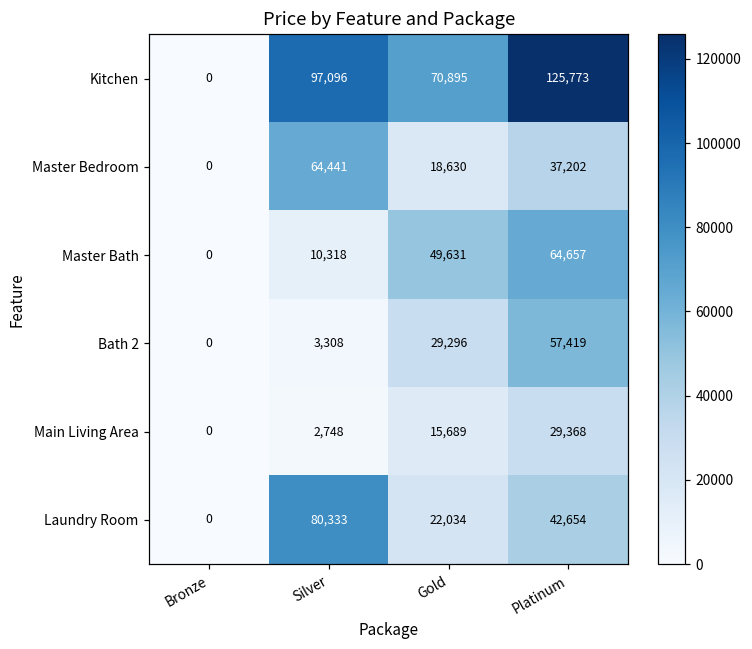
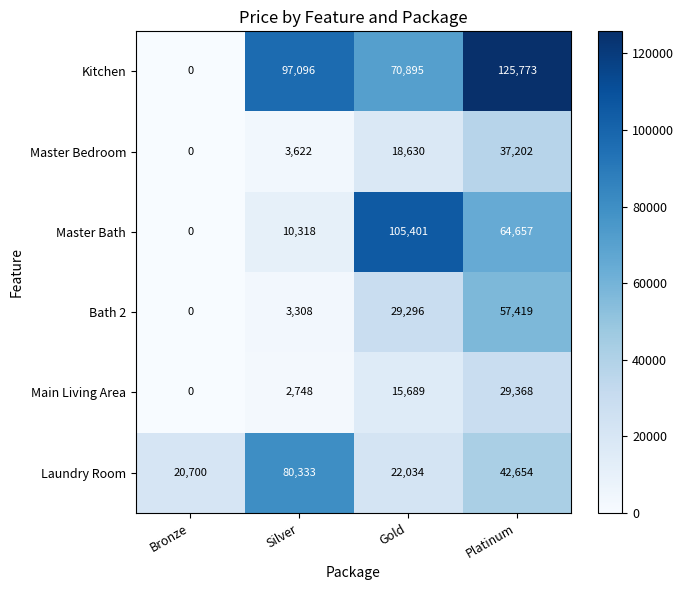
Master Bedroom, Silver: 64,441 -> 3,622
Master Bath, Gold: 49,631 -> 105,401
Laundry Room, Bronze: 0 -> 20,700
